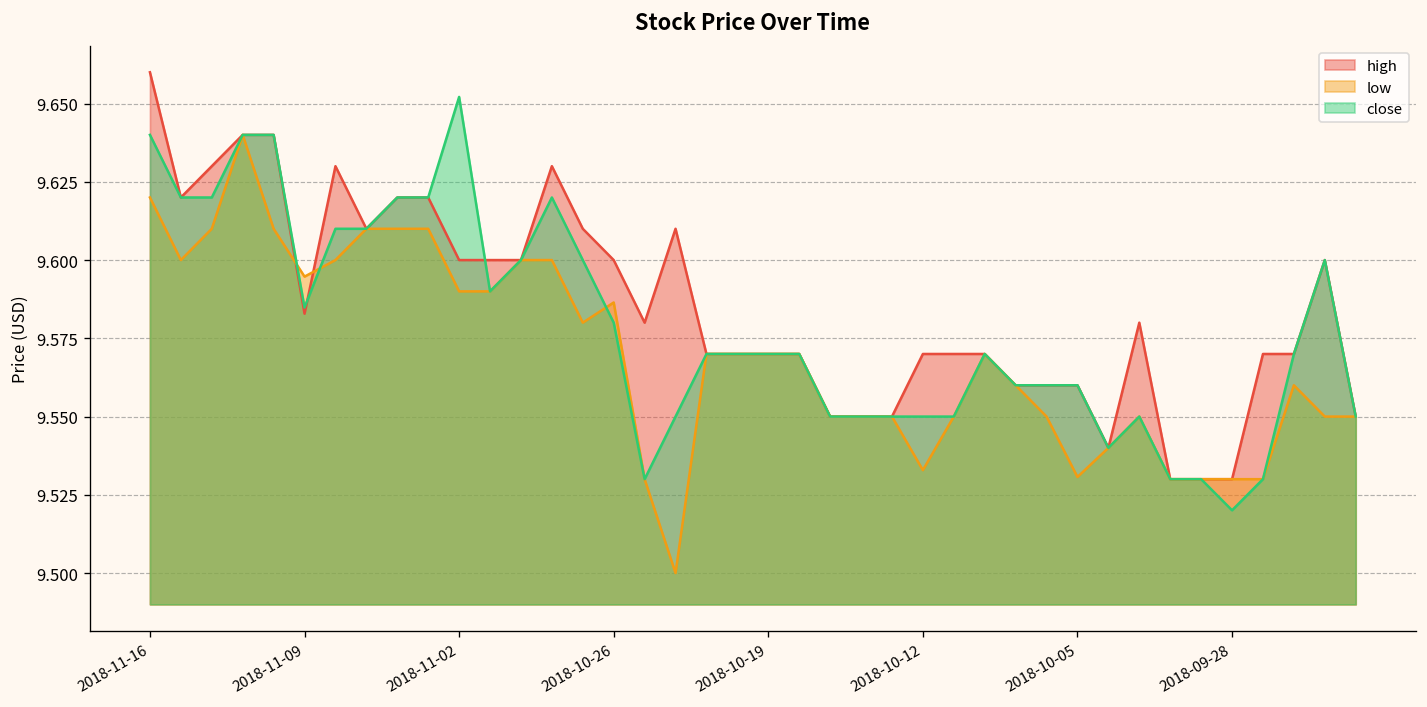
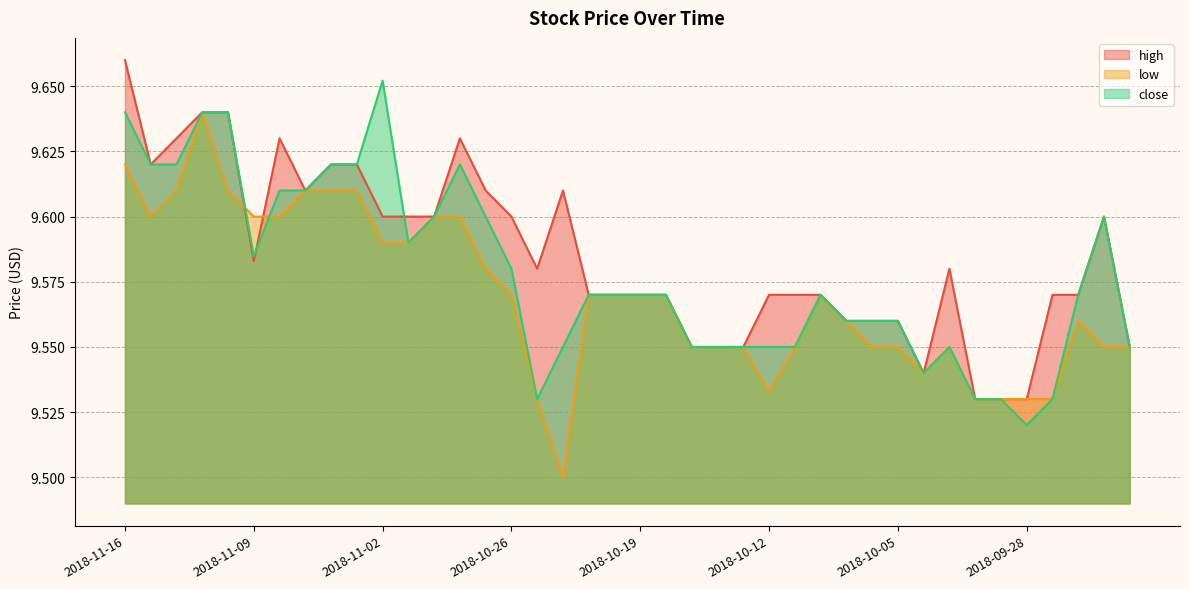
low, 2018-11-09: 9.595 -> 9.600
low, 2018-10-26: 9.586 -> 9.570
low, 2018-10-05: 9.531 -> 9.550
